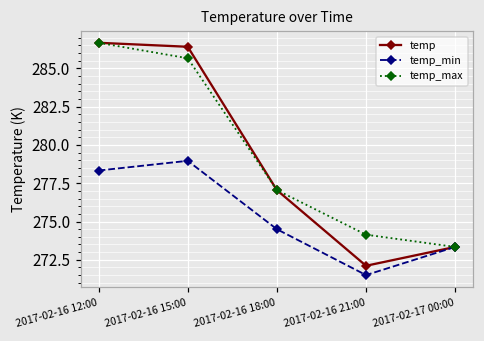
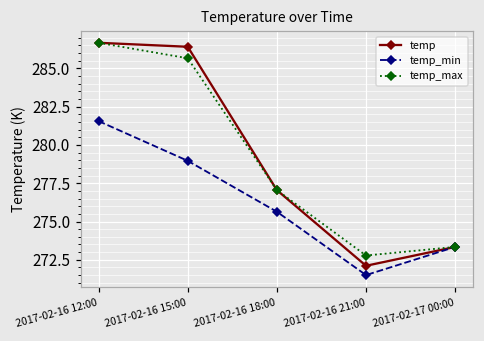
temp_min, 2017-02-16 12:00: 278.3 -> 281.6
temp_min, 2017-02-16 18:00: 274.5 -> 275.6
temp_max, 2017-02-16 21:00: 274.1 -> 272.8
